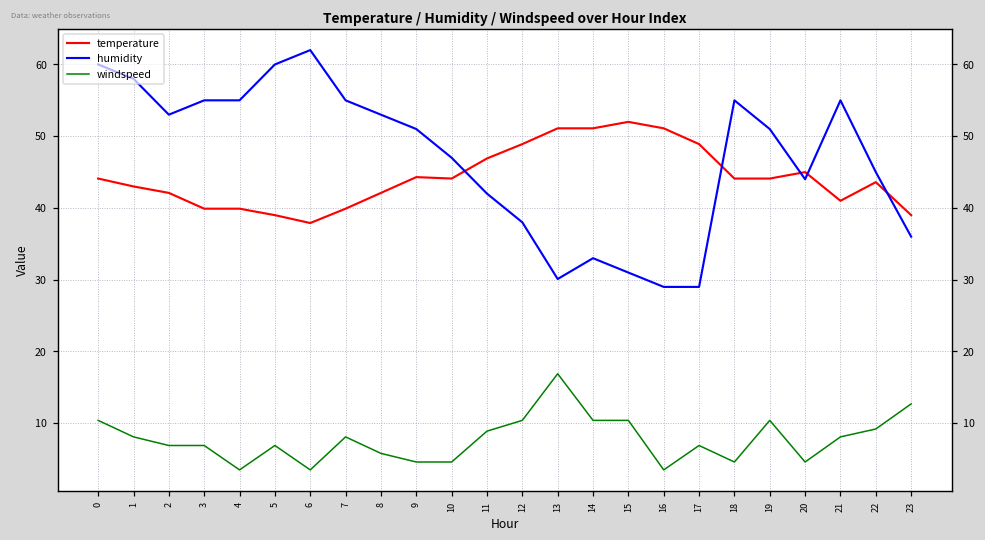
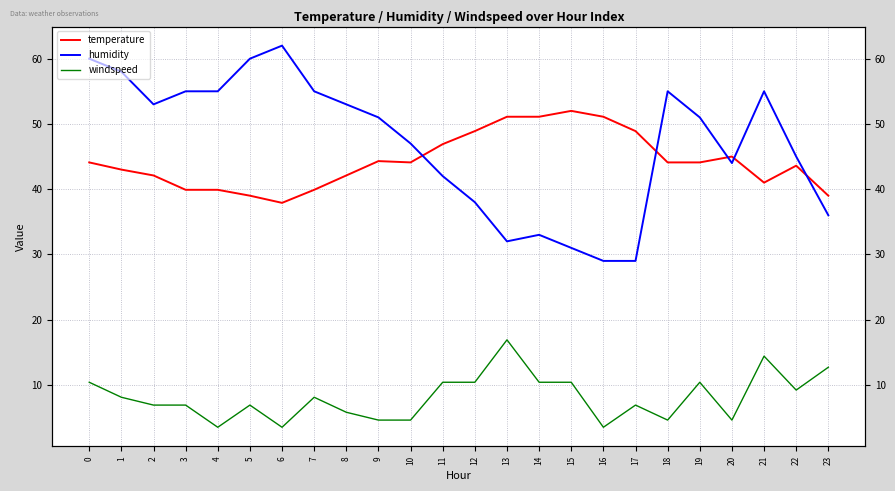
windspeed, 11: 9 -> 10
humidity, 13: 30 -> 32
windspeed, 21: 8 -> 14
